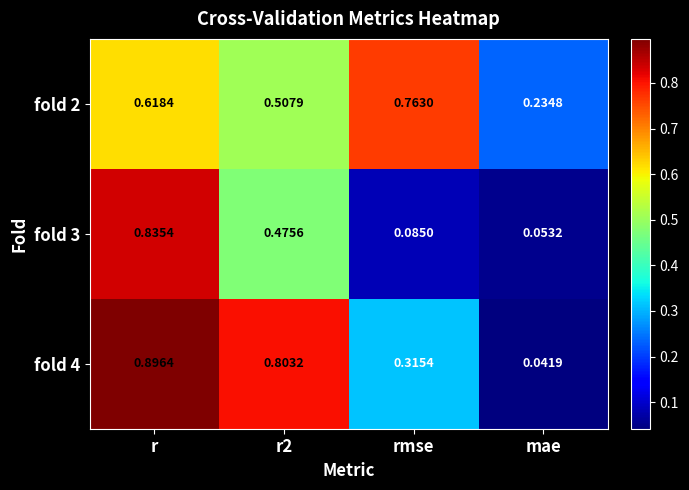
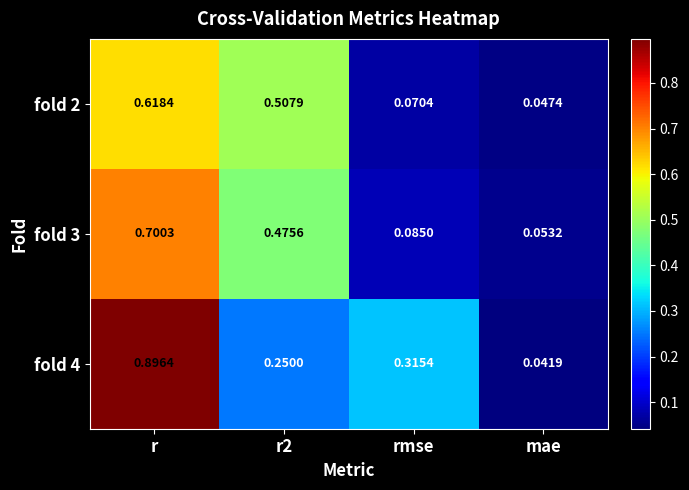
fold 2, rmse: 0.7630 -> 0.0704
fold 2, mae: 0.2348 -> 0.0474
fold 3, r: 0.8354 -> 0.7003
fold 4, r2: 0.8032 -> 0.2500
